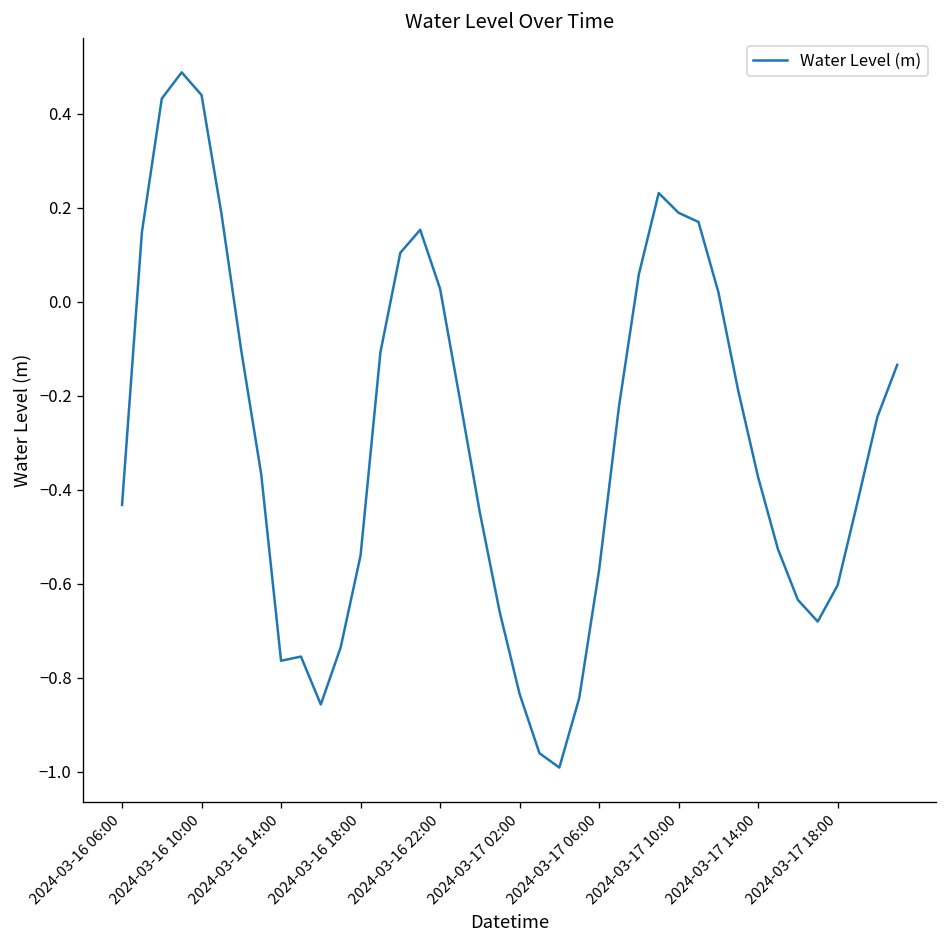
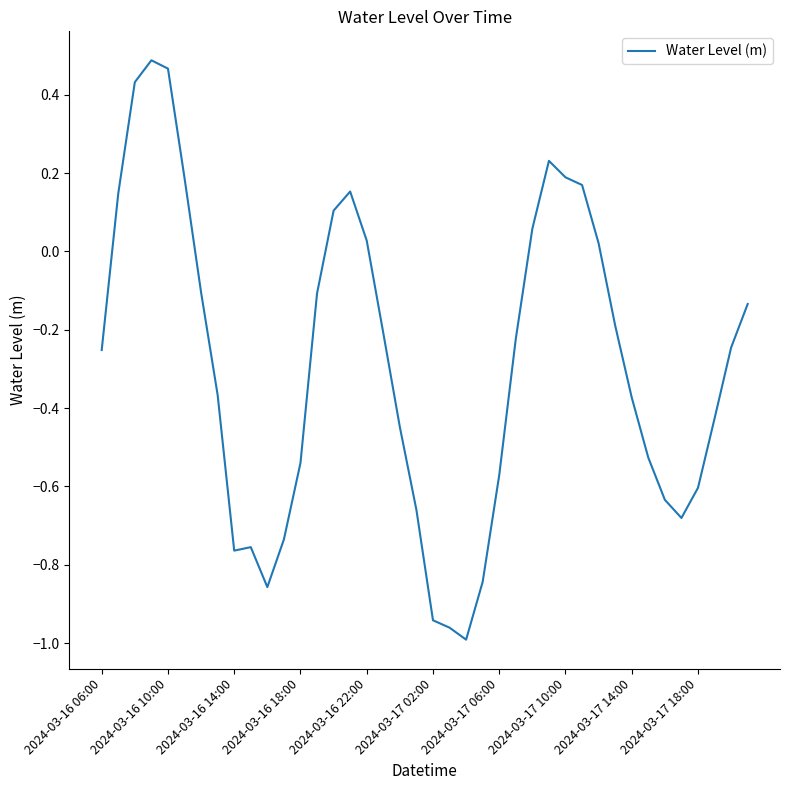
2024-03-16 06:00: -0.43 -> -0.25
2024-03-16 10:00: 0.44 -> 0.47
2024-03-17 02:00: -0.83 -> -0.94
